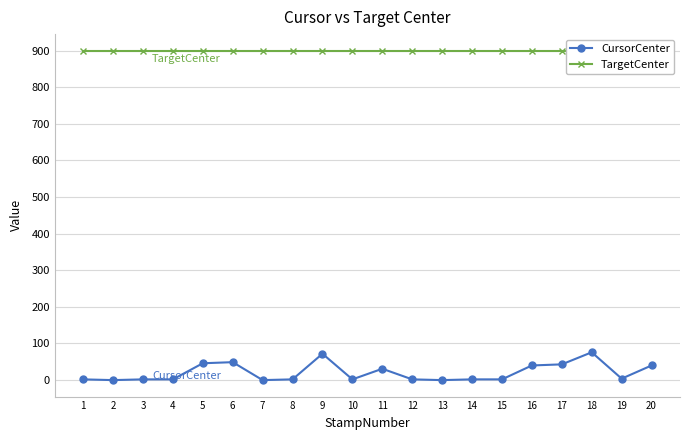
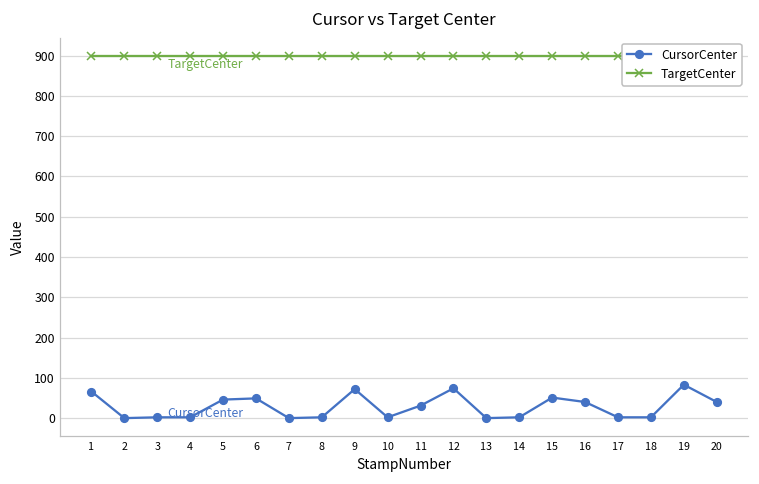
CursorCenter, 1: 0 -> 70
CursorCenter, 12: 0 -> 70
CursorCenter, 15: 0 -> 50
CursorCenter, 17: 40 -> 0
CursorCenter, 18: 80 -> 0
CursorCenter, 19: 0 -> 80
